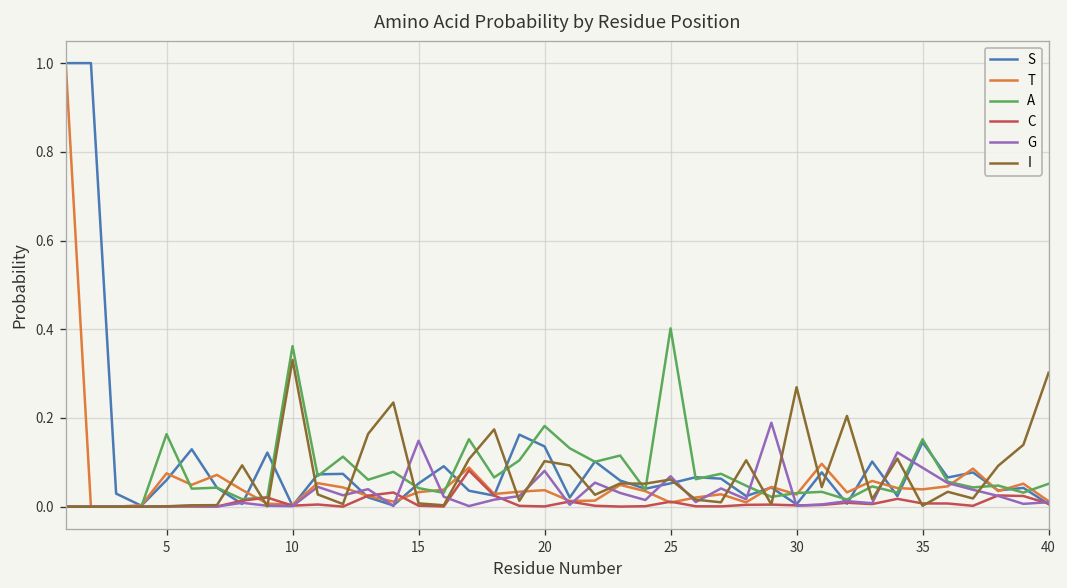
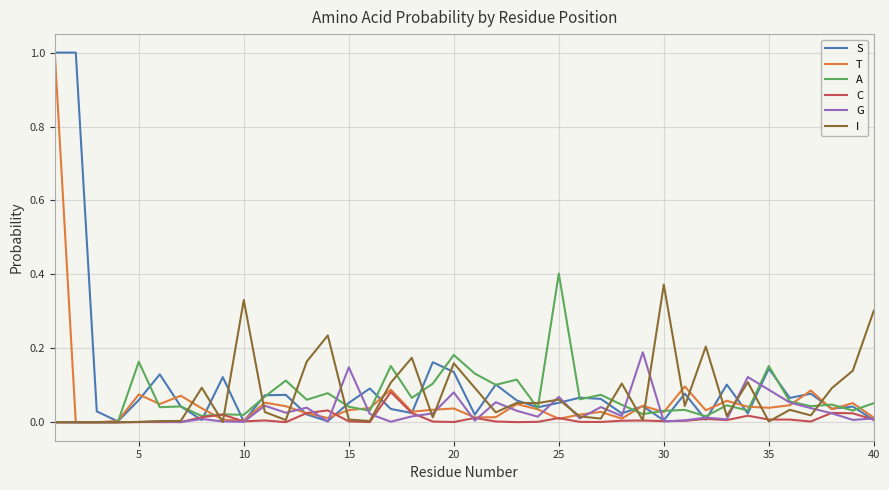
A, 10: 0.36 -> 0.02
I, 20: 0.10 -> 0.16
I, 30: 0.27 -> 0.37
